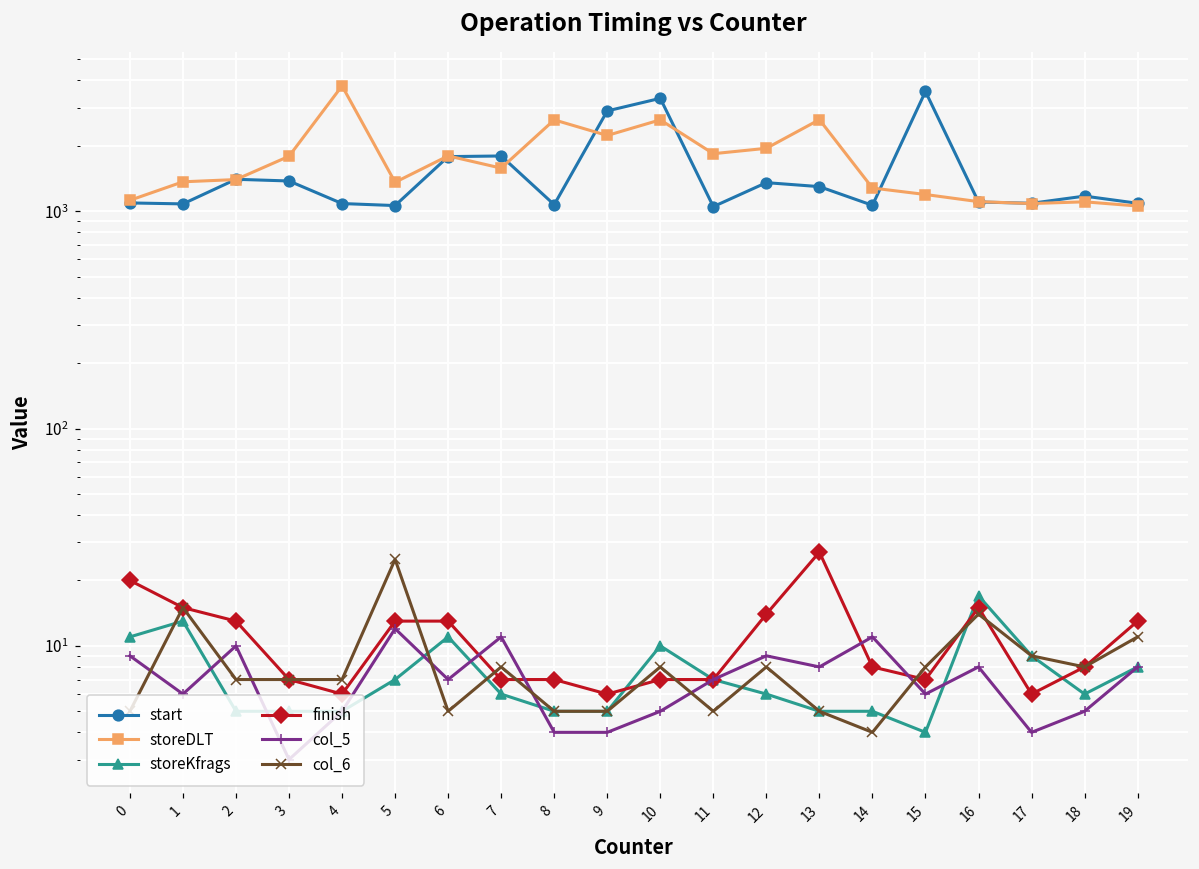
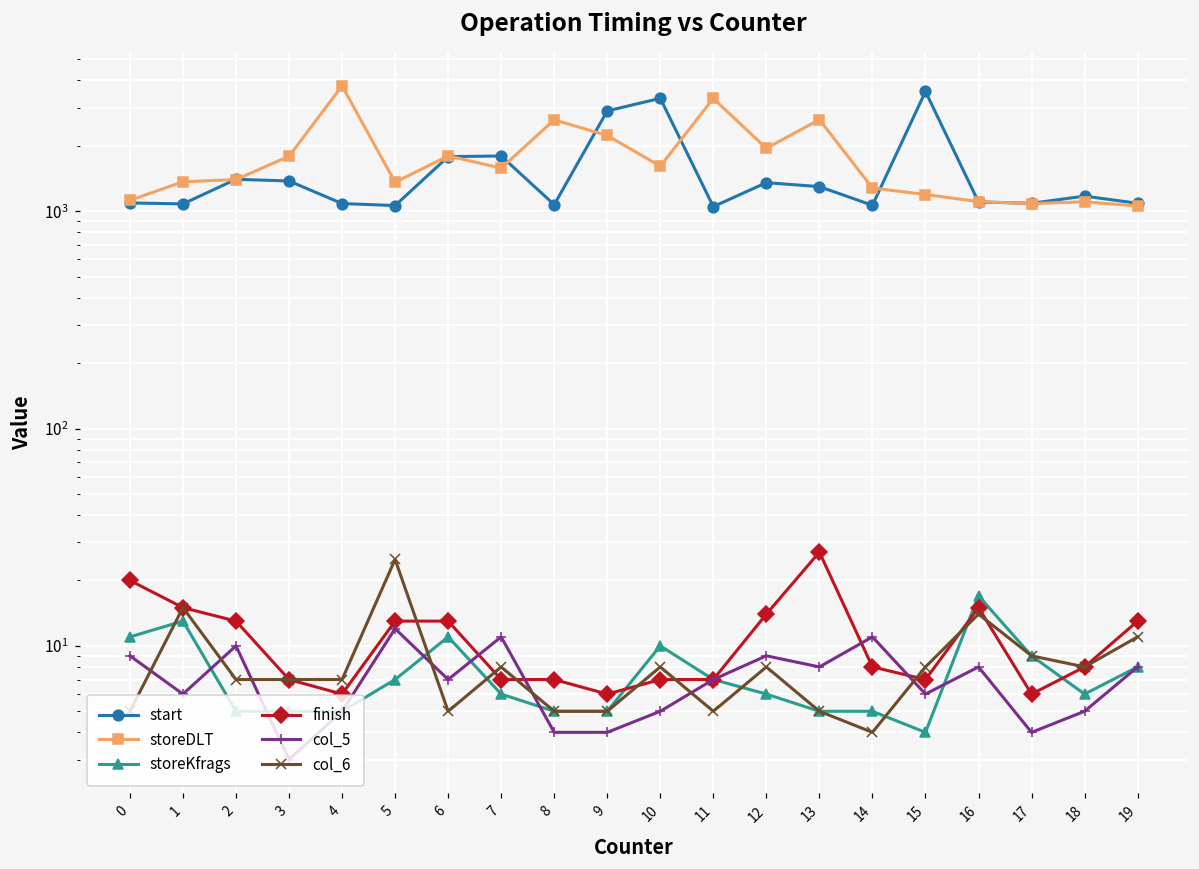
storeDLT, 10: 2600 -> 1600
storeDLT, 11: 1800 -> 3300
